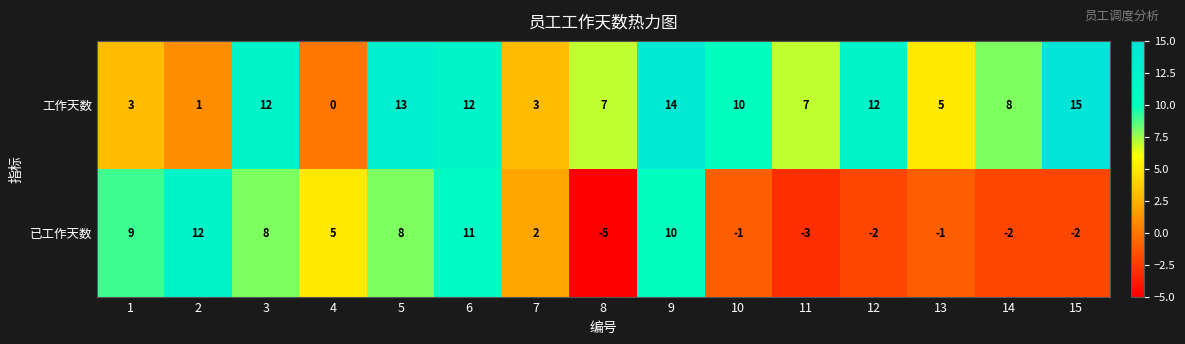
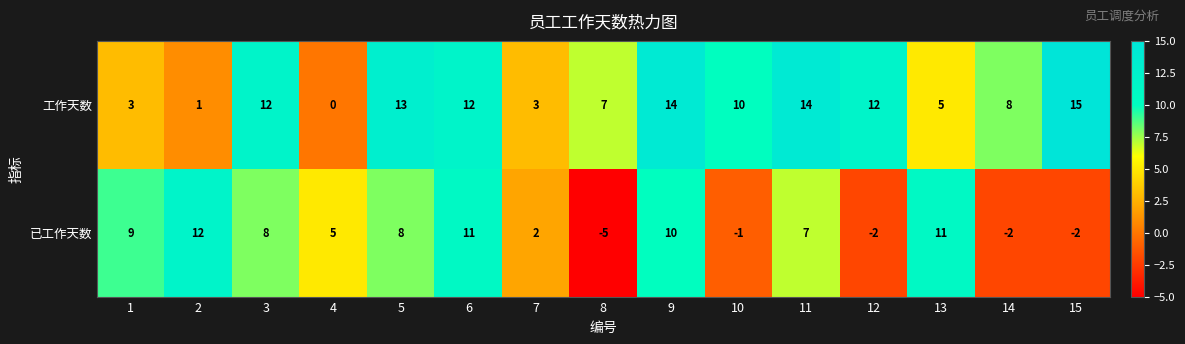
工作天数, 11: 7 -> 14
已工作天数, 11: -3 -> 7
已工作天数, 13: -1 -> 11
